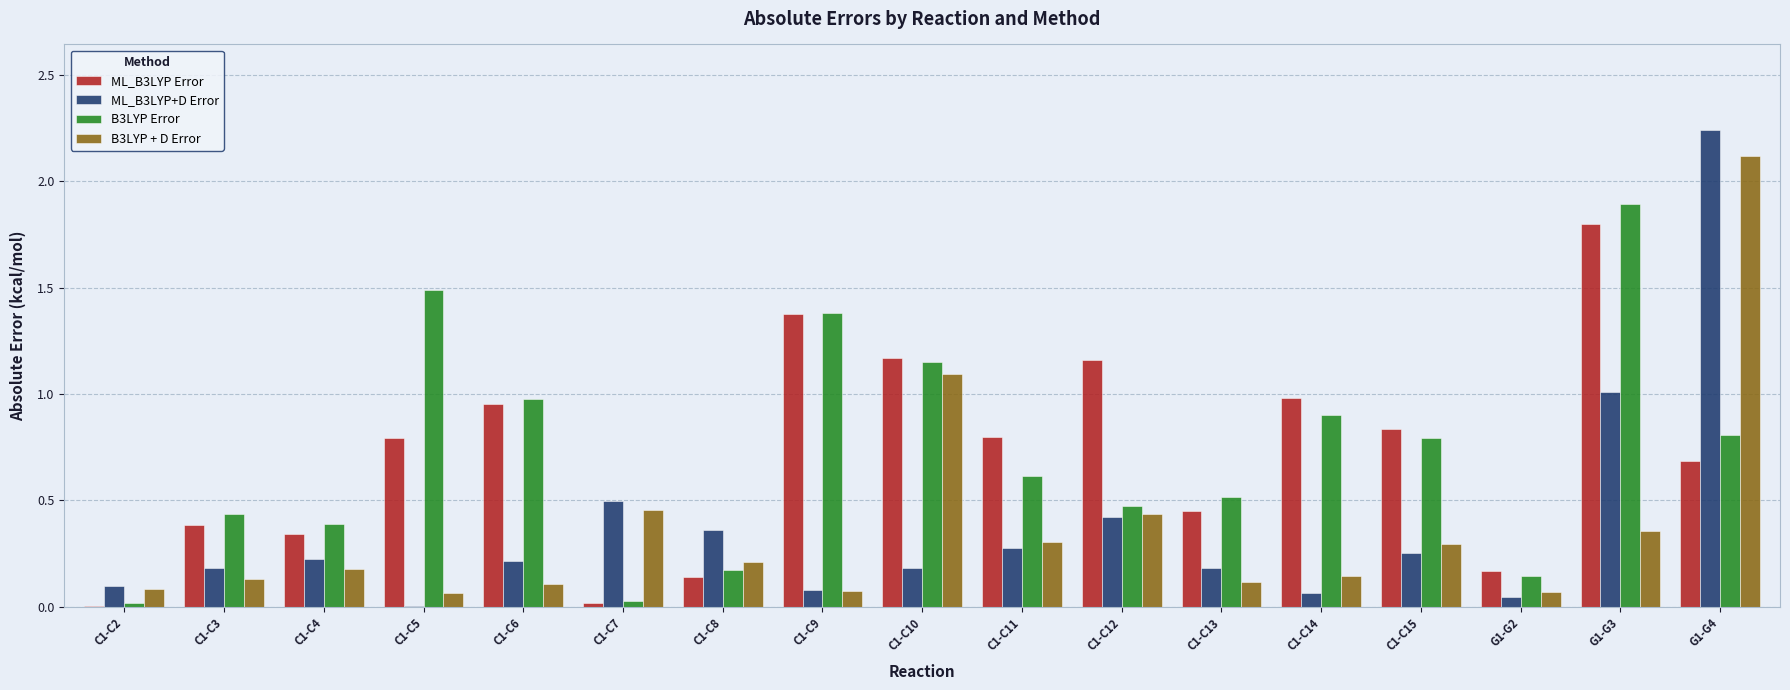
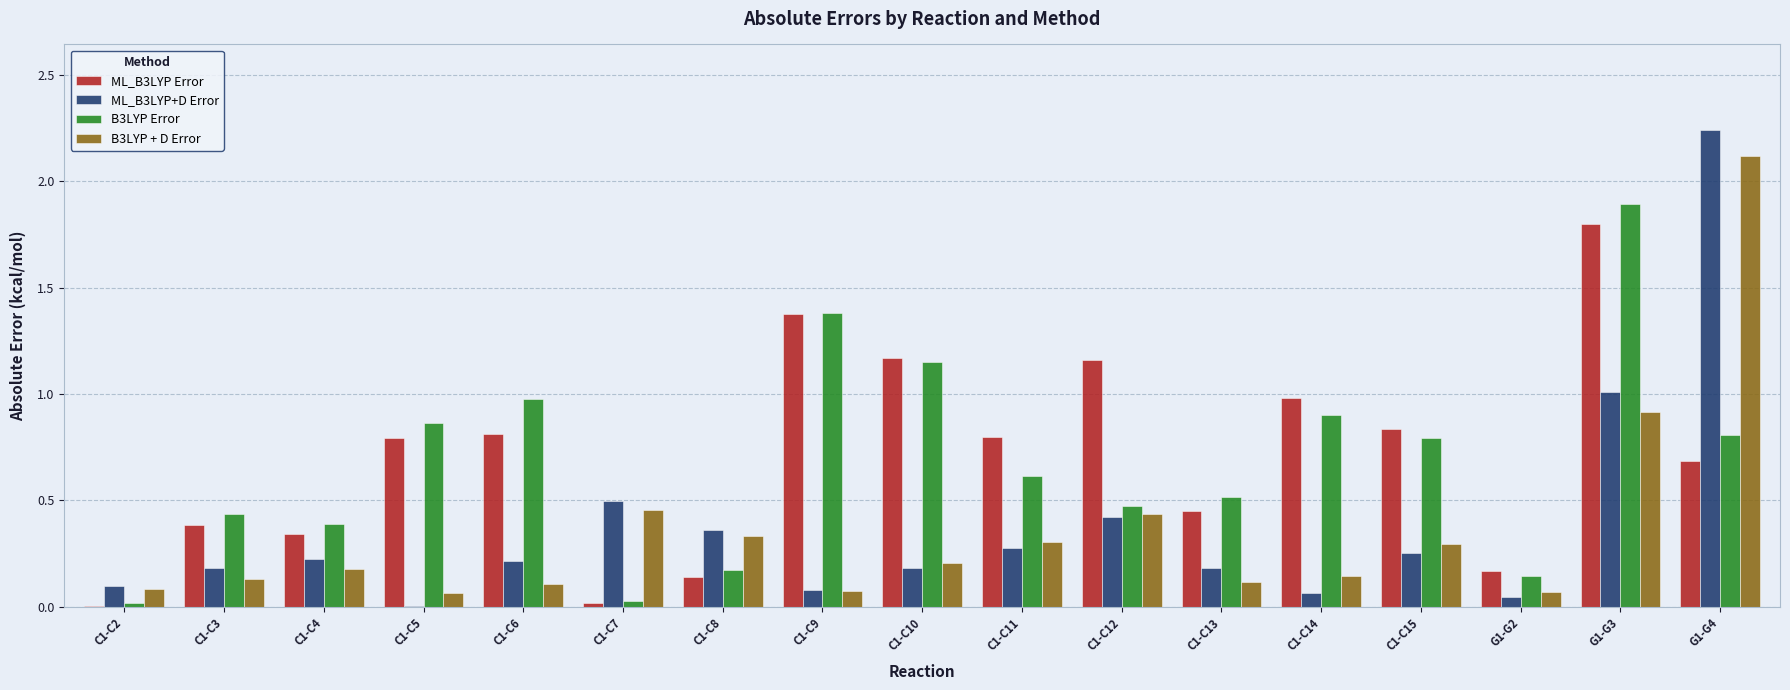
B3LYP Error, C1-C5: 1.49 -> 0.86
ML_B3LYP Error, C1-C6: 0.95 -> 0.81
B3LYP + D Error, C1-C8: 0.21 -> 0.33
B3LYP + D Error, C1-C10: 1.09 -> 0.20
B3LYP + D Error, G1-G3: 0.36 -> 0.92
